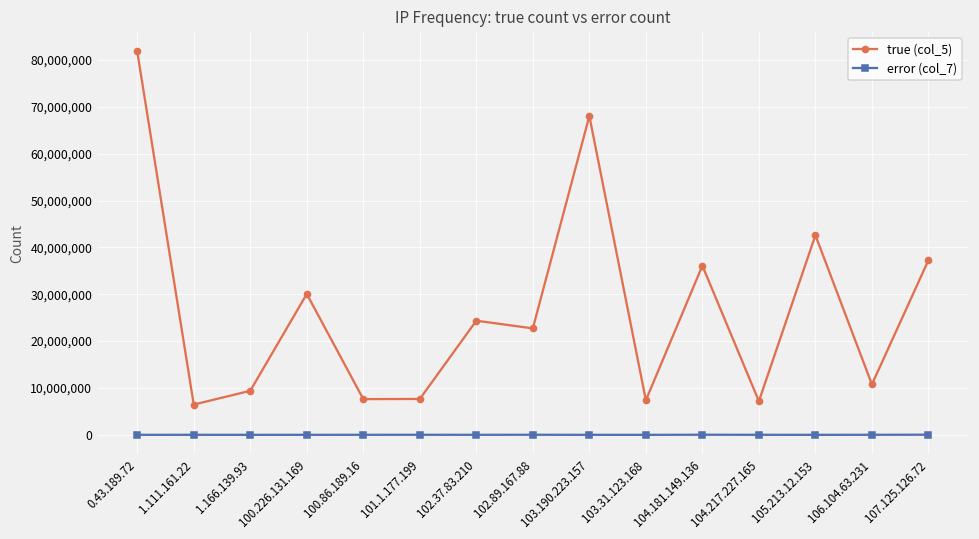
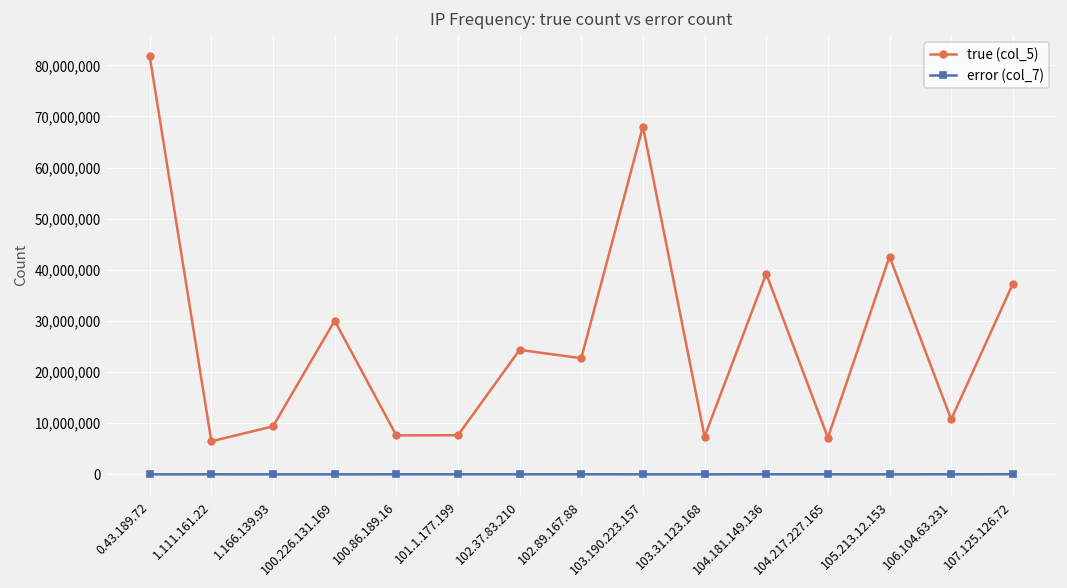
true (col_5), 104.181.149.136: 36,000,000 -> 39,000,000
